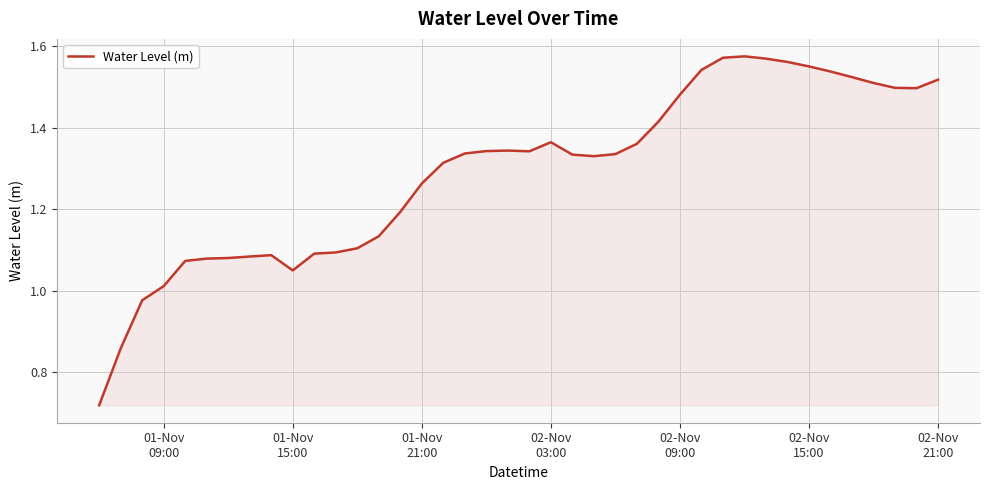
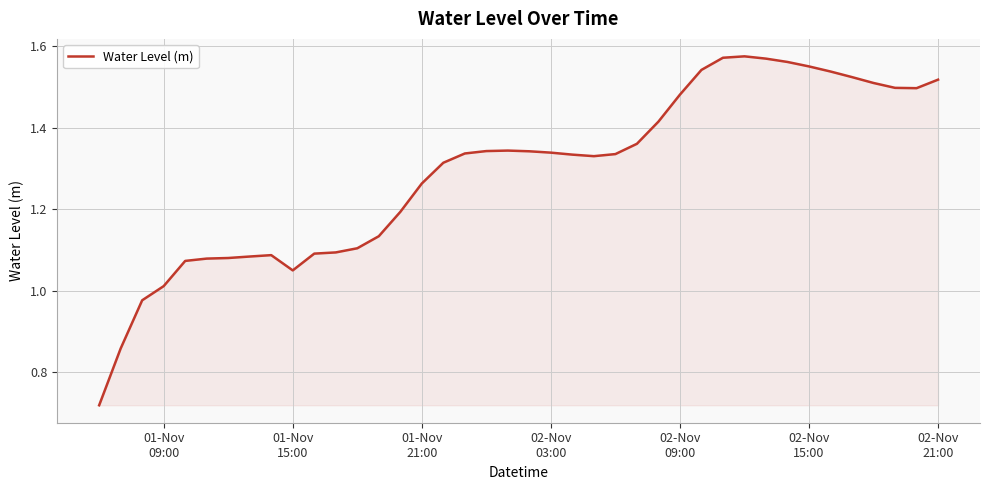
02-Nov 03:00: 1.36 -> 1.34
